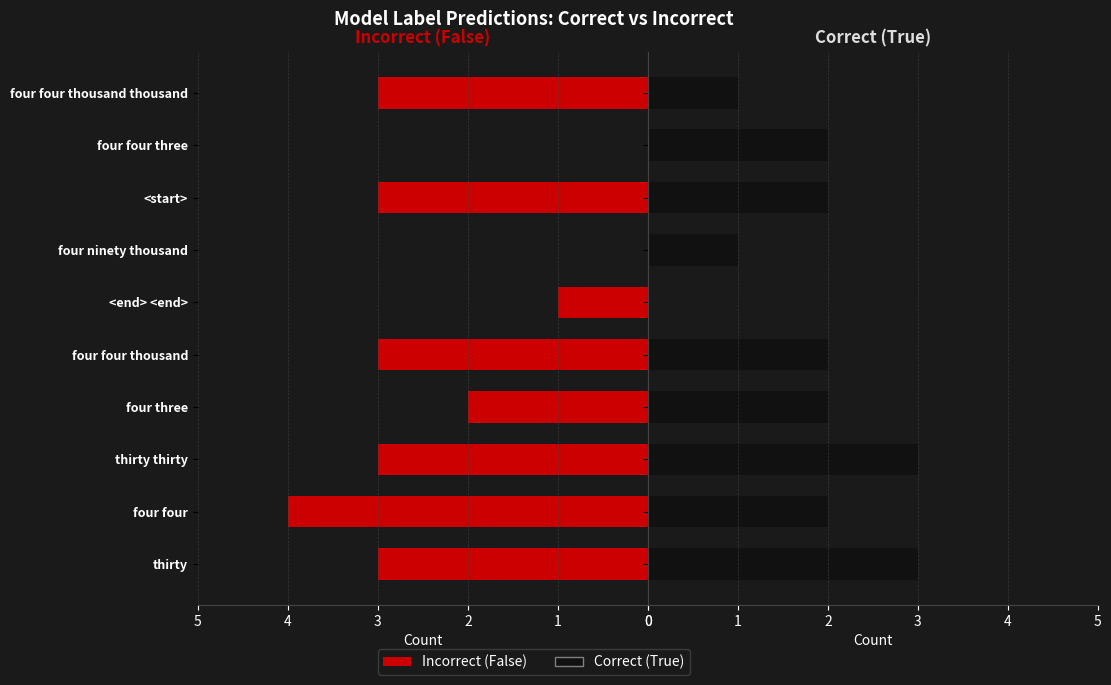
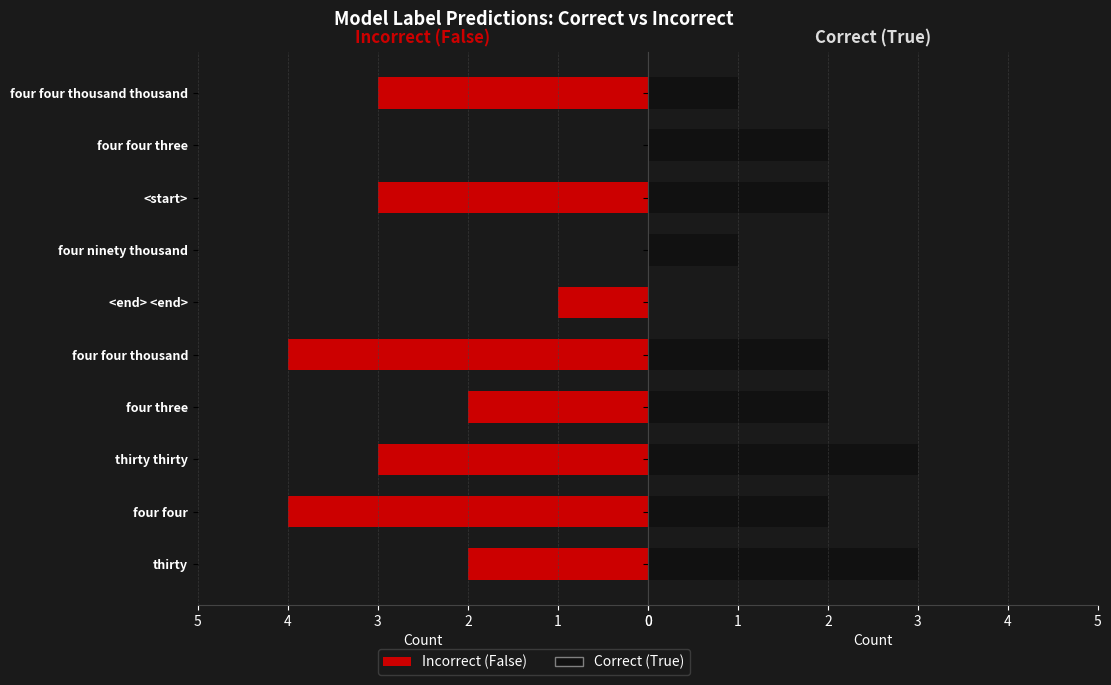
Incorrect (False), four four thousand: 3 -> 4
Incorrect (False), thirty: 3 -> 2
